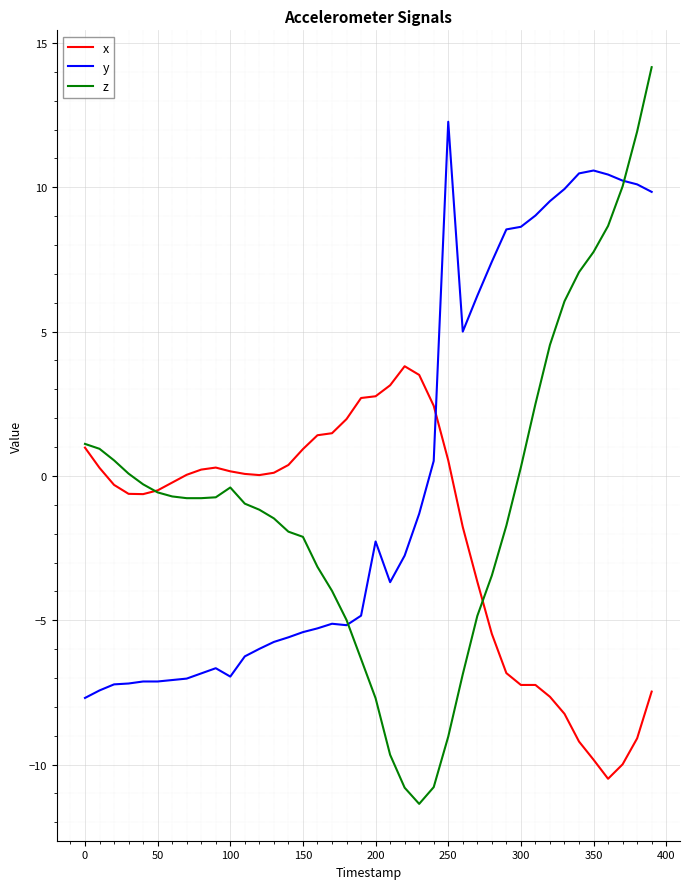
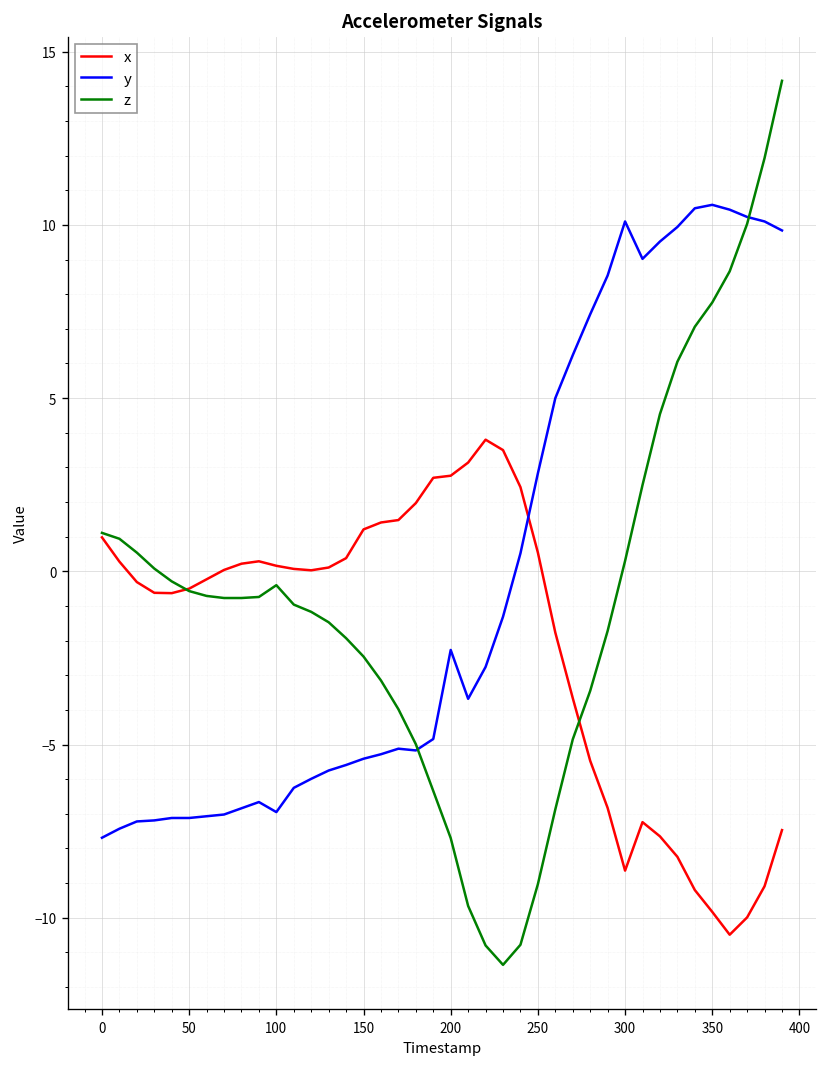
x, 150: 0.9 -> 1.2
z, 150: -2.1 -> -2.5
y, 250: 12.3 -> 2.8
x, 300: -7.2 -> -8.6
y, 300: 8.6 -> 10.1
